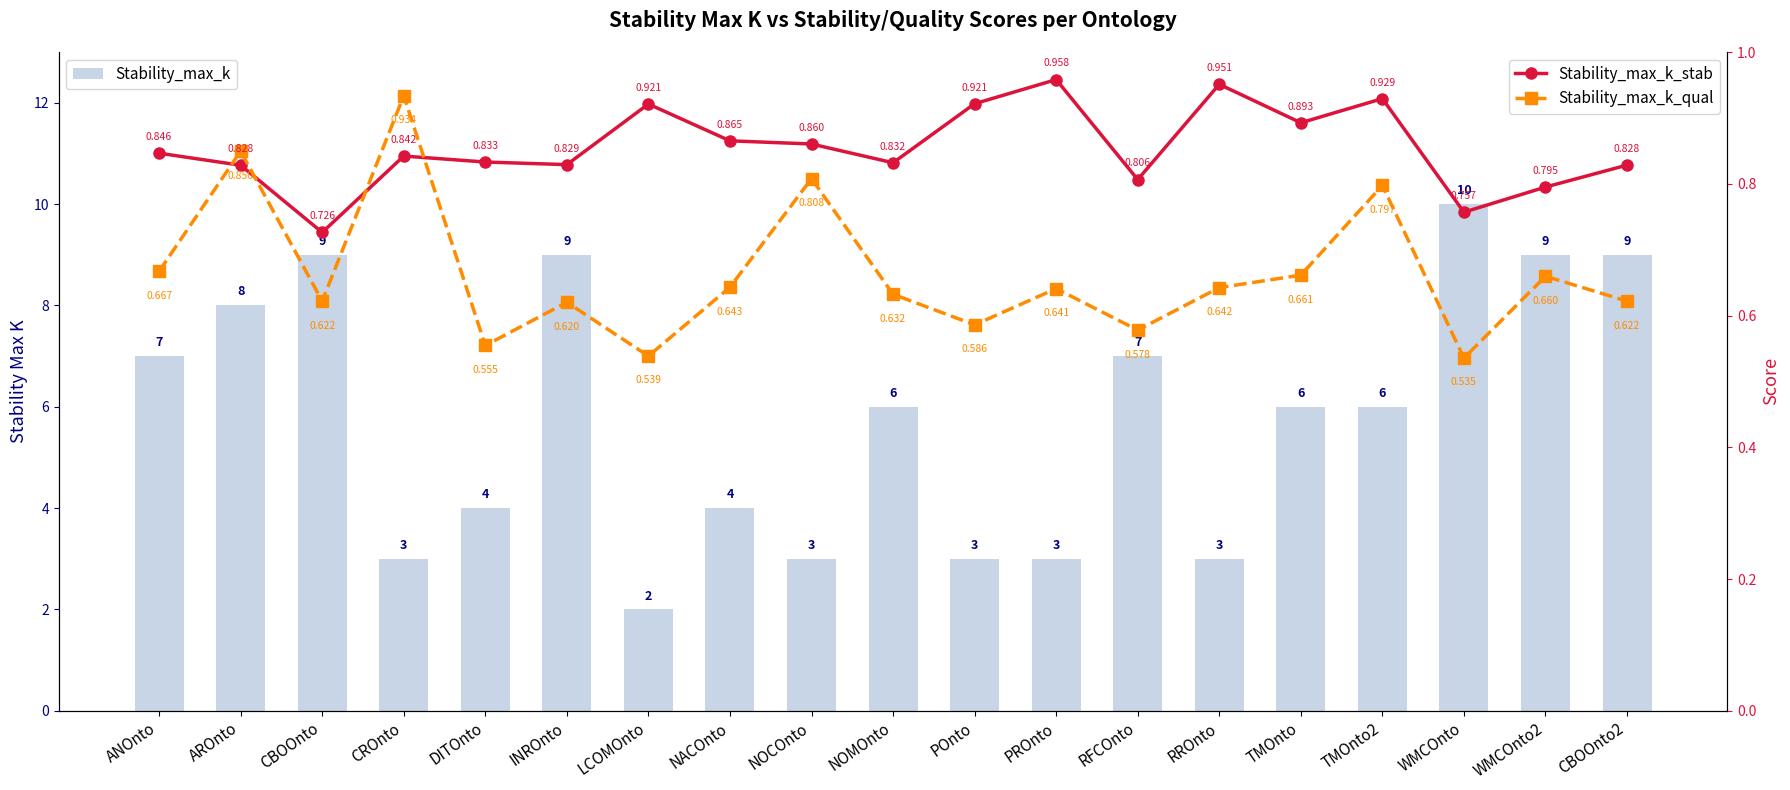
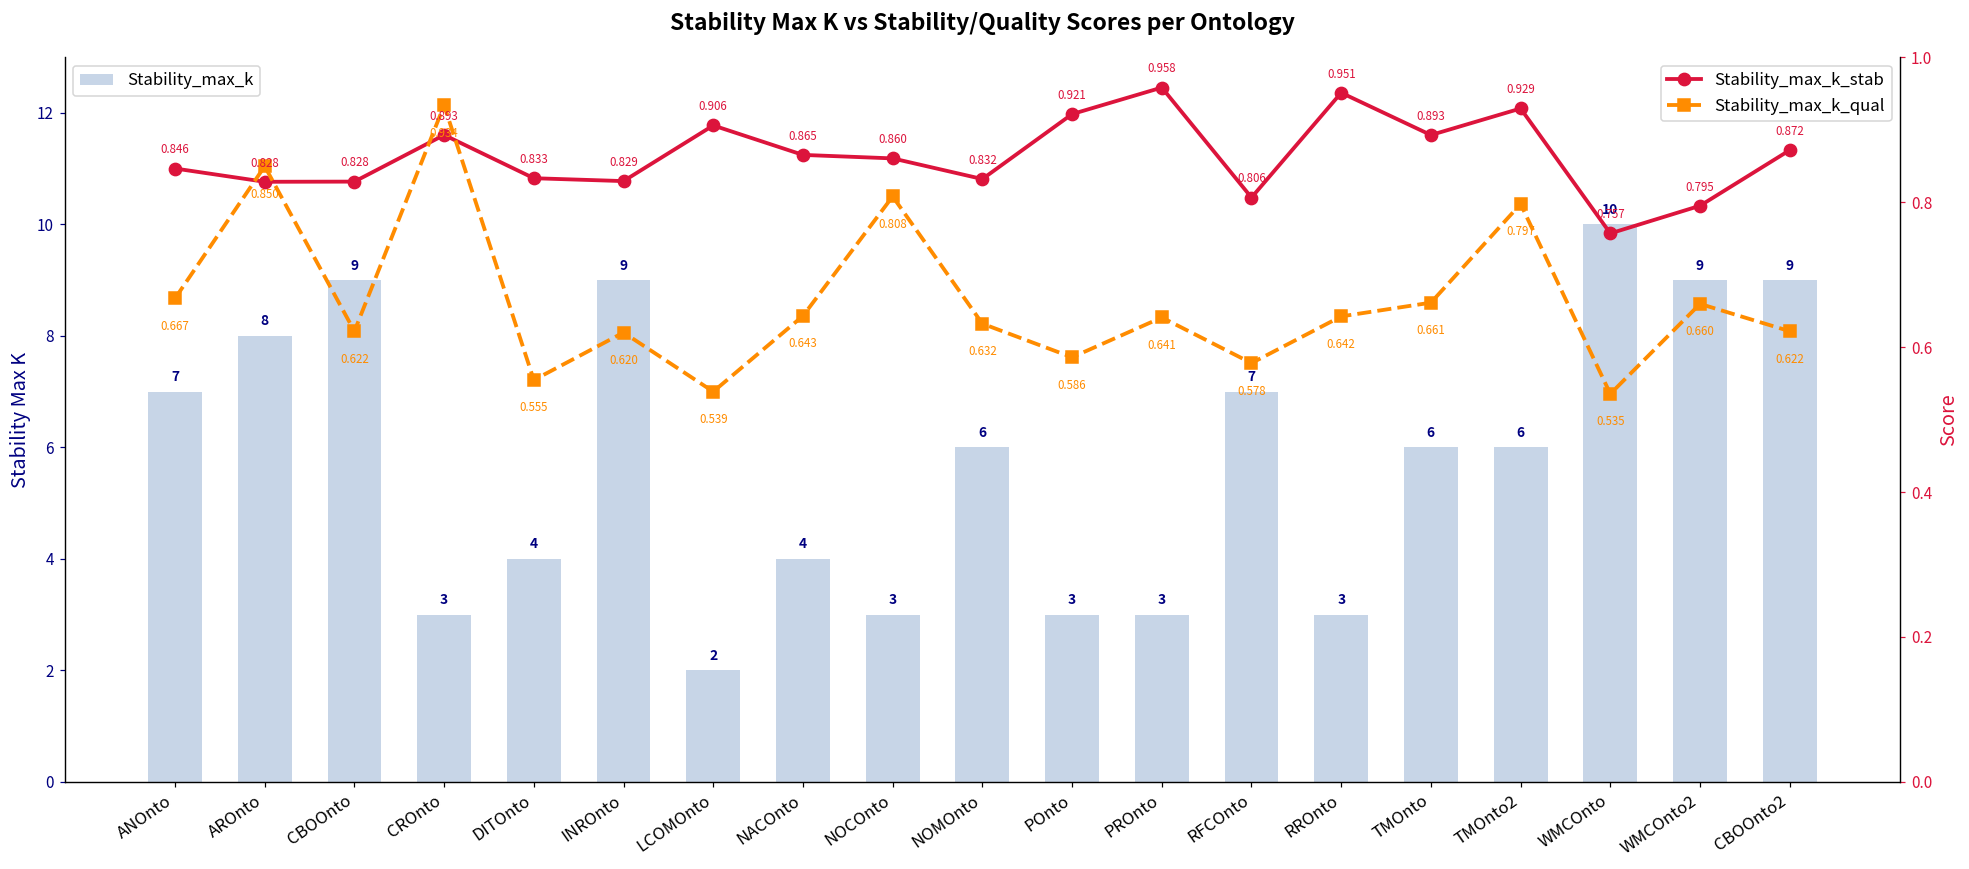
Stability_max_k_stab, CBOOnto: 0.726 -> 0.828
Stability_max_k_stab, CROnto: 0.842 -> 0.893
Stability_max_k_stab, LCOMOnto: 0.921 -> 0.906
Stability_max_k_stab, CBOOnto2: 0.828 -> 0.872
